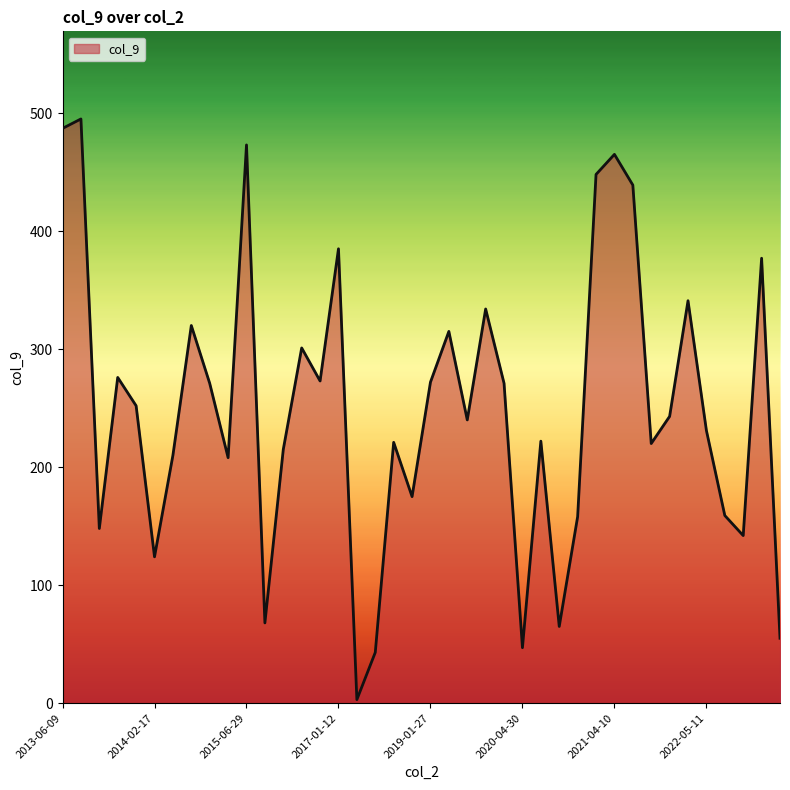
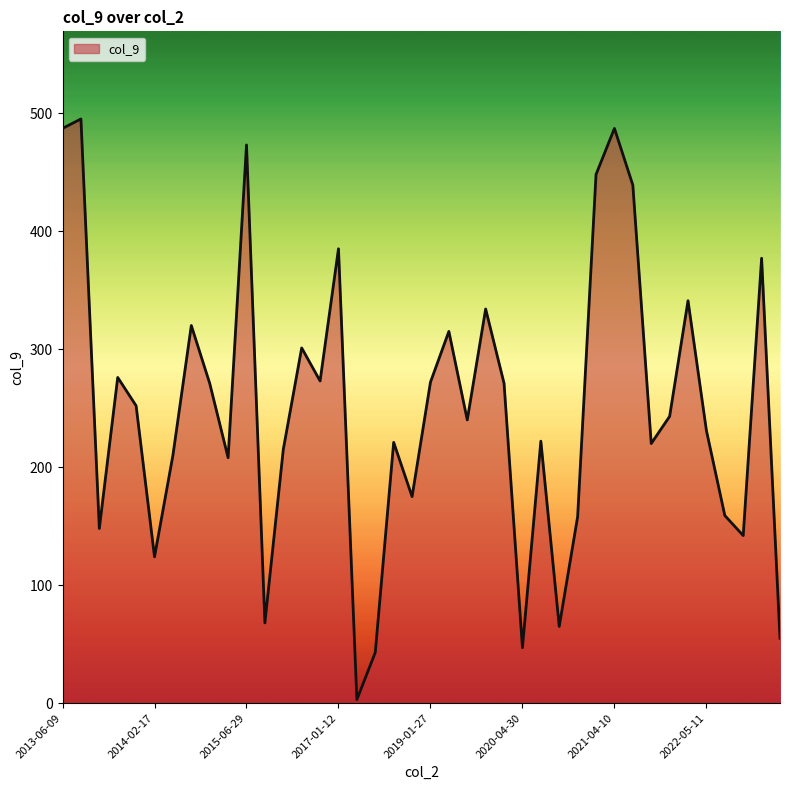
2021-04-10: 465 -> 487
